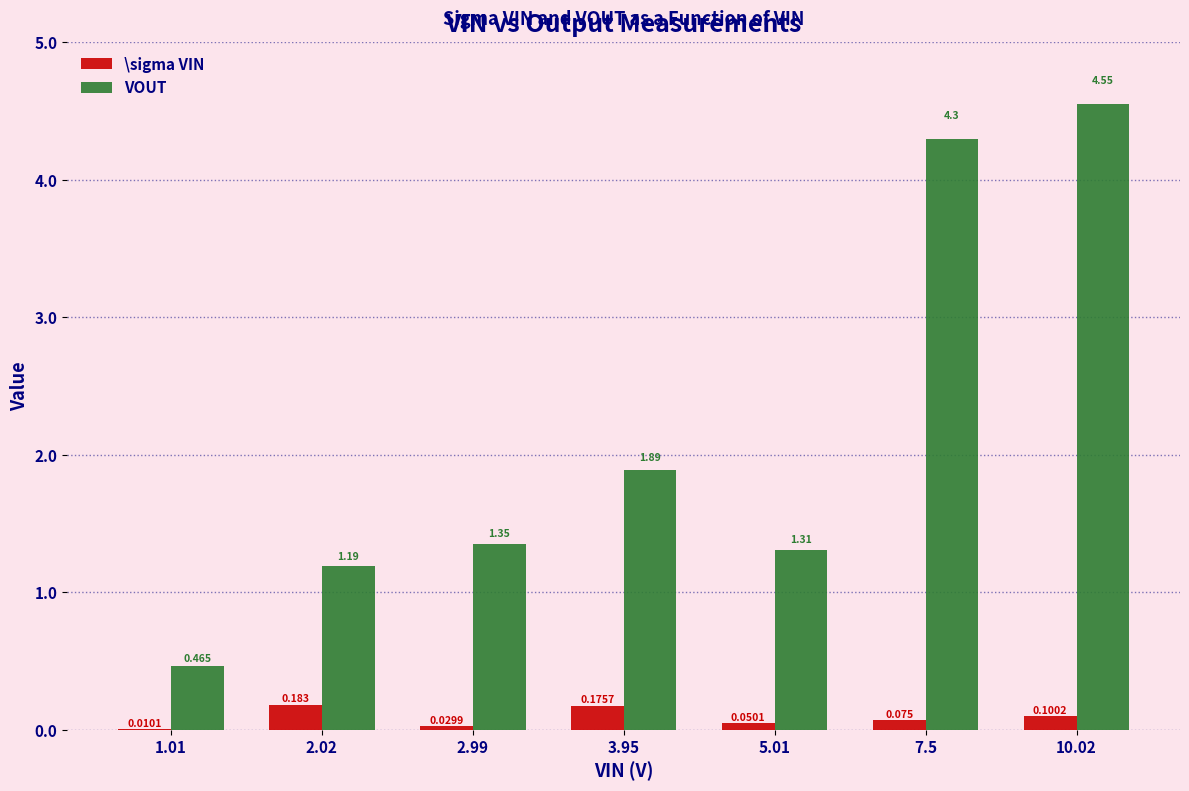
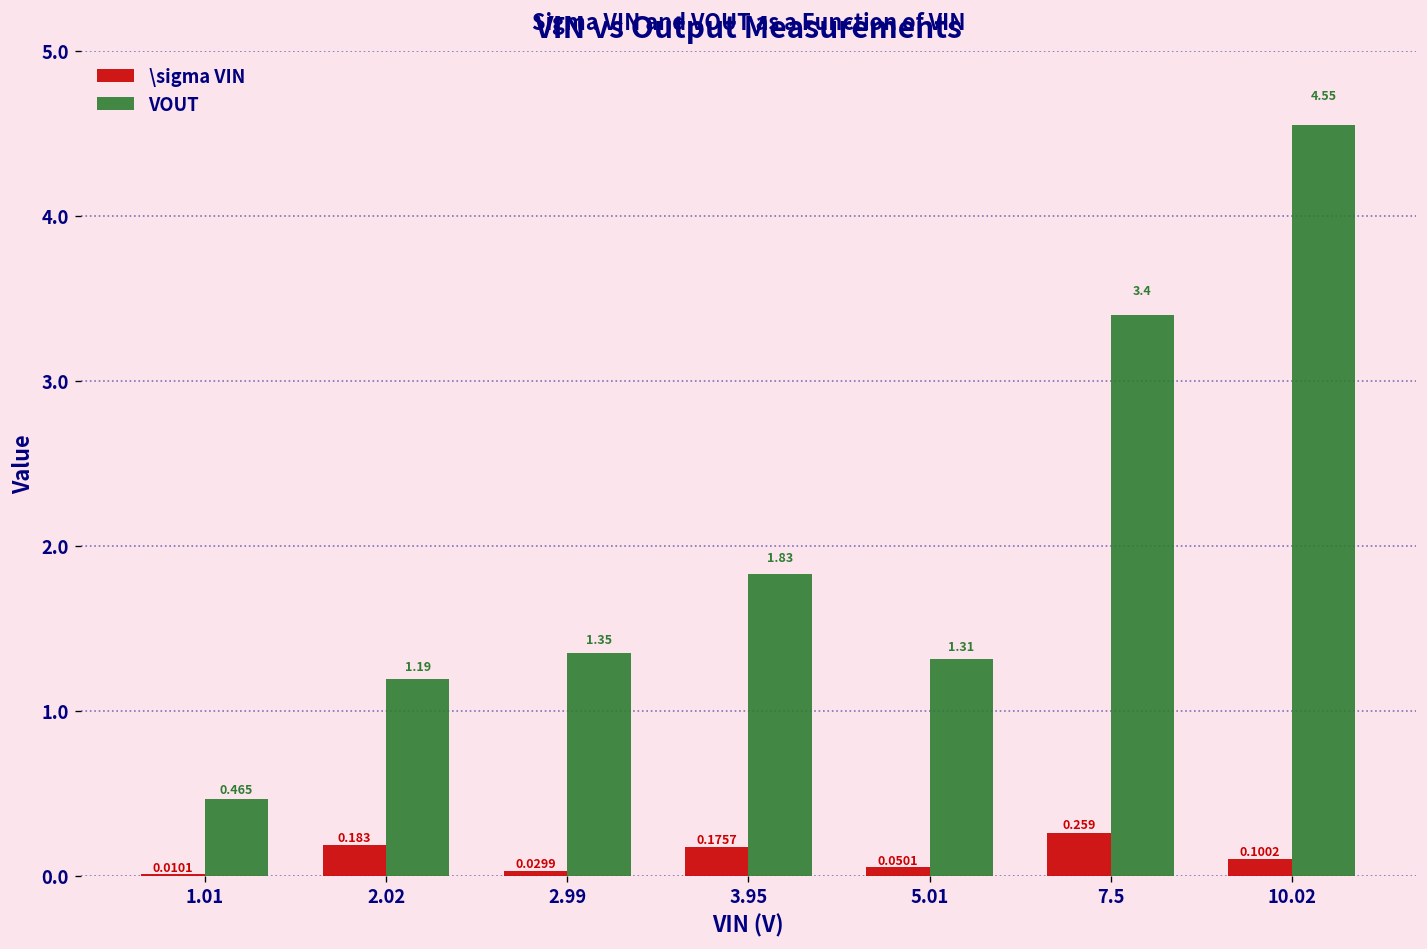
VOUT, 3.95: 1.89 -> 1.83
\sigma VIN, 7.5: 0.075 -> 0.259
VOUT, 7.5: 4.3 -> 3.4
